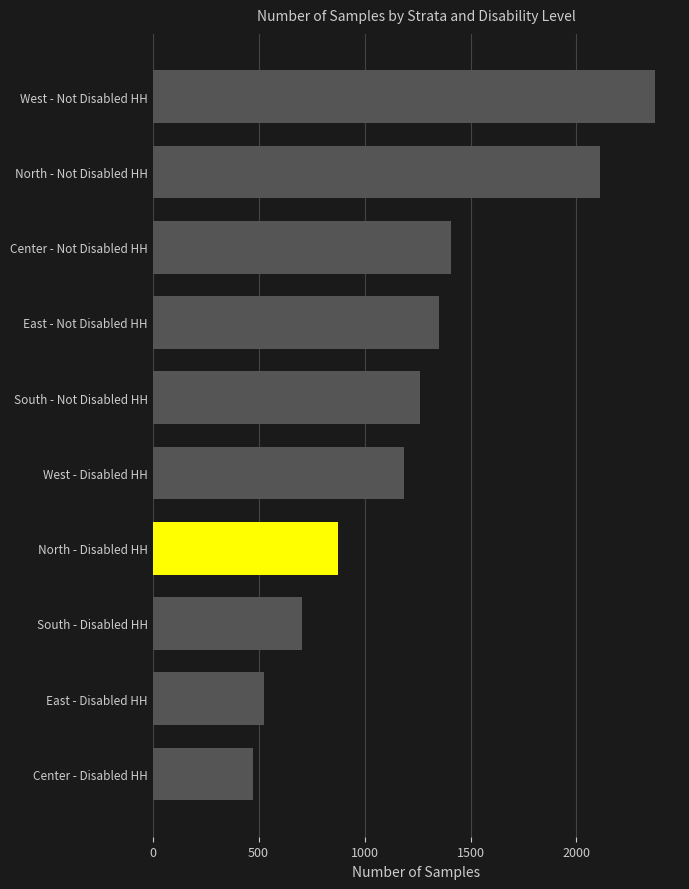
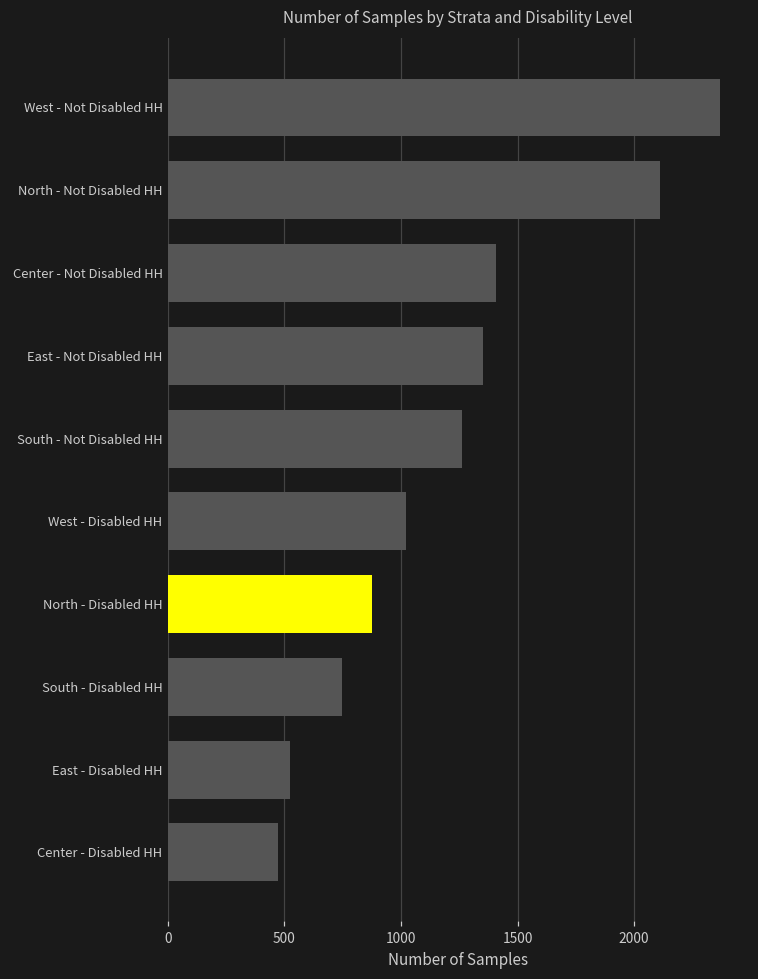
West - Disabled HH: 1190 -> 1020
South - Disabled HH: 710 -> 750
